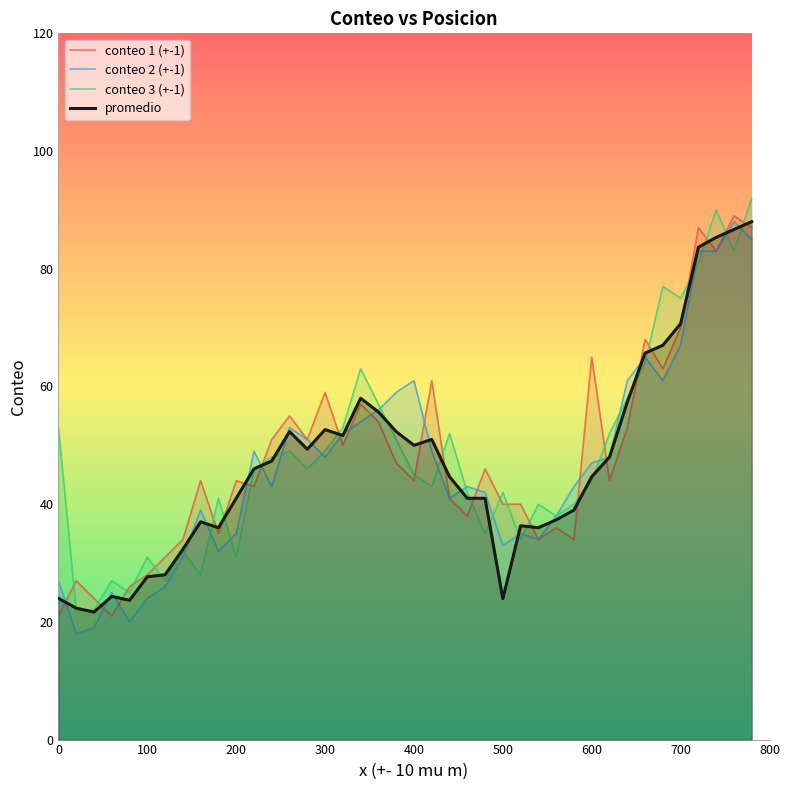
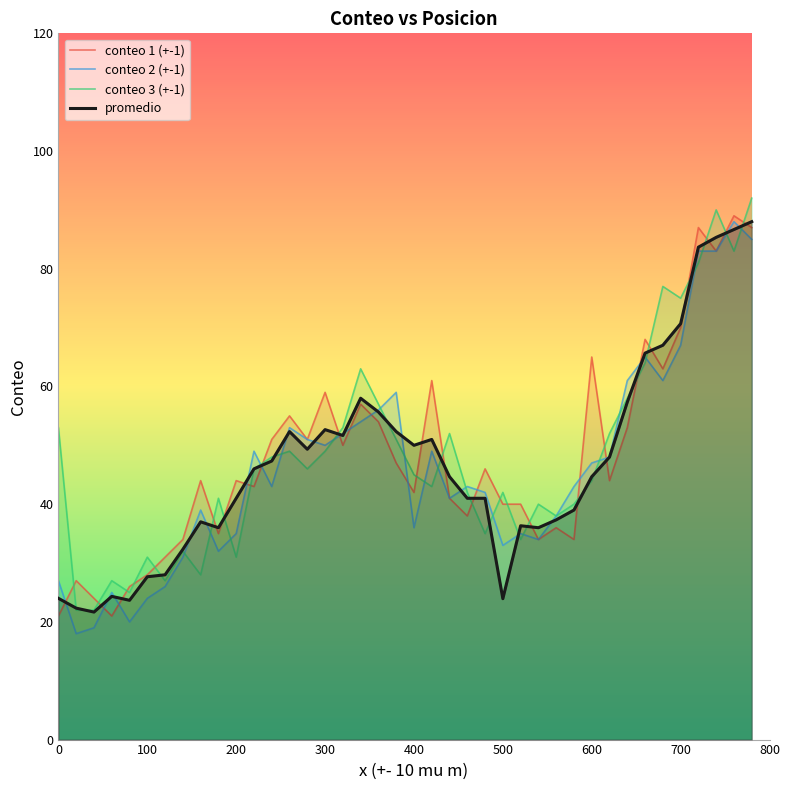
conteo 2 (+-1), 300: 48 -> 50
conteo 1 (+-1), 400: 44 -> 42
conteo 2 (+-1), 400: 61 -> 36
